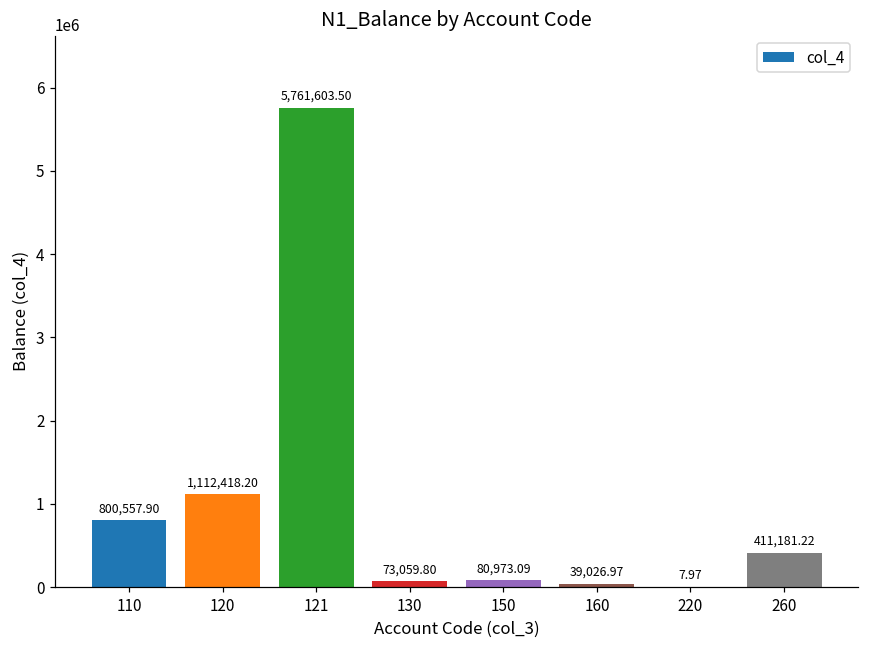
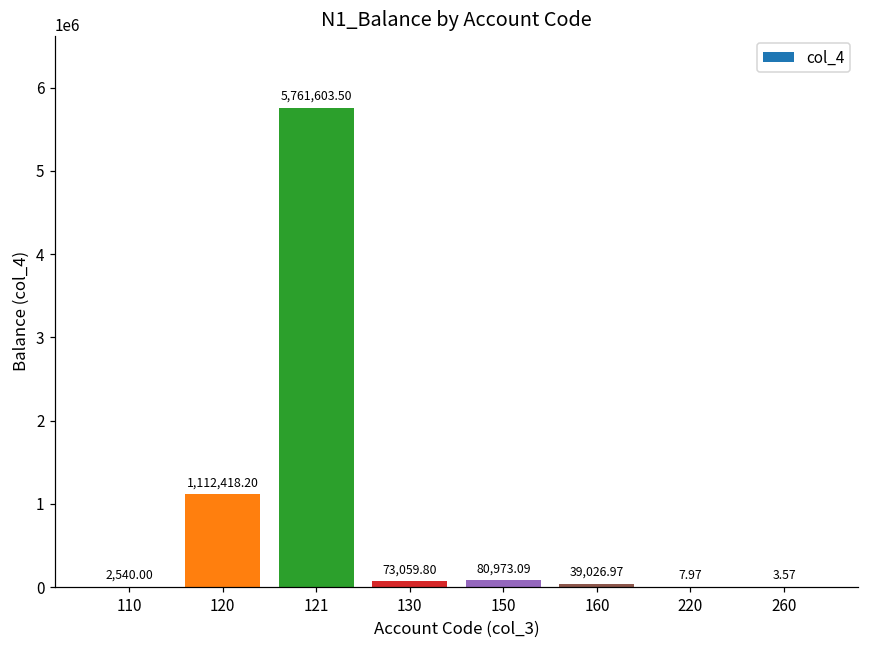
110: 800,557.90 -> 2,540.00
260: 411,181.22 -> 3.57
